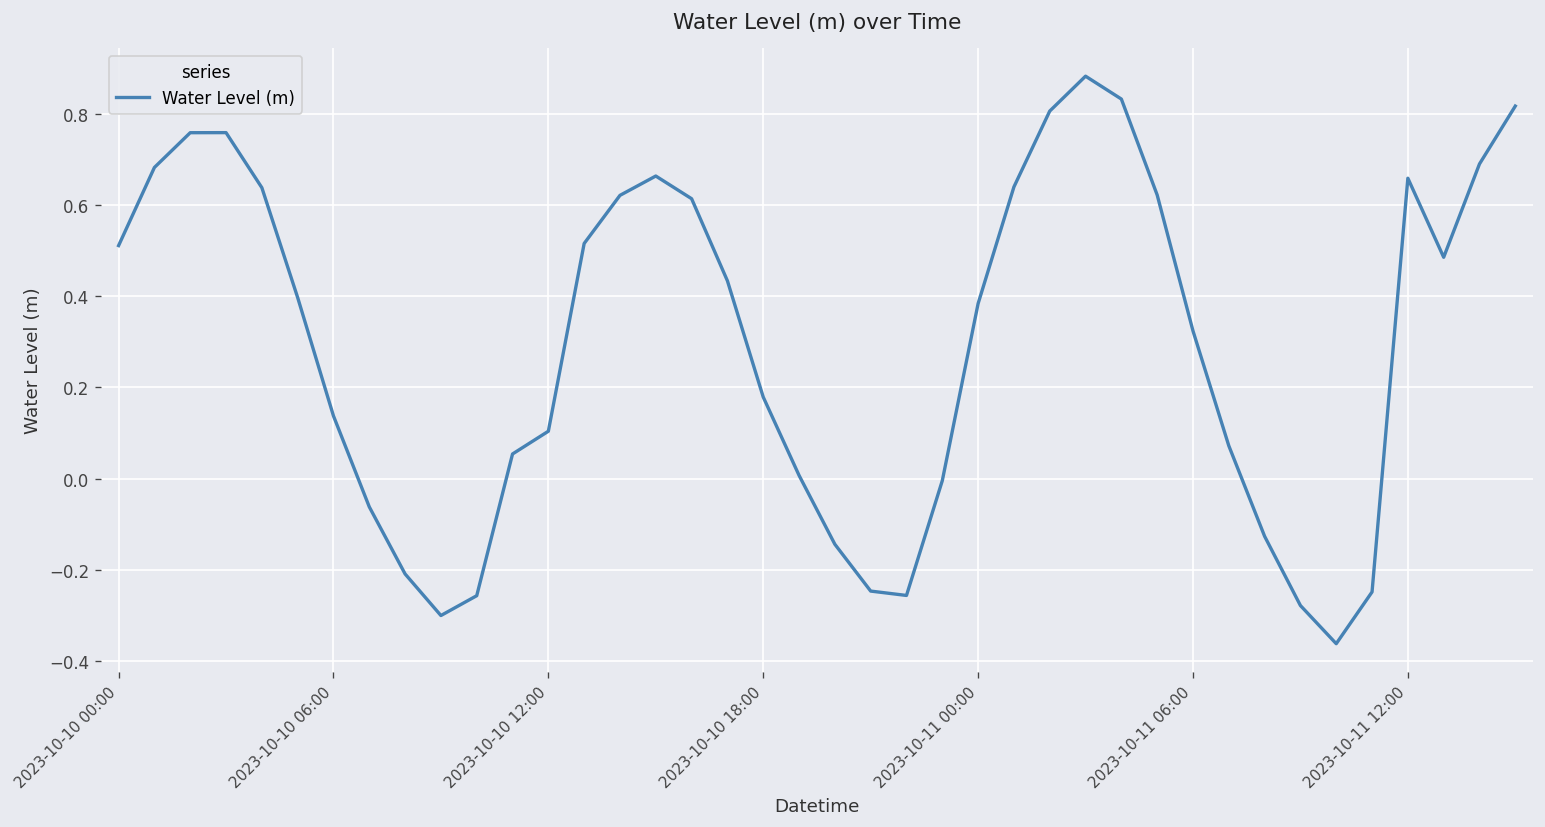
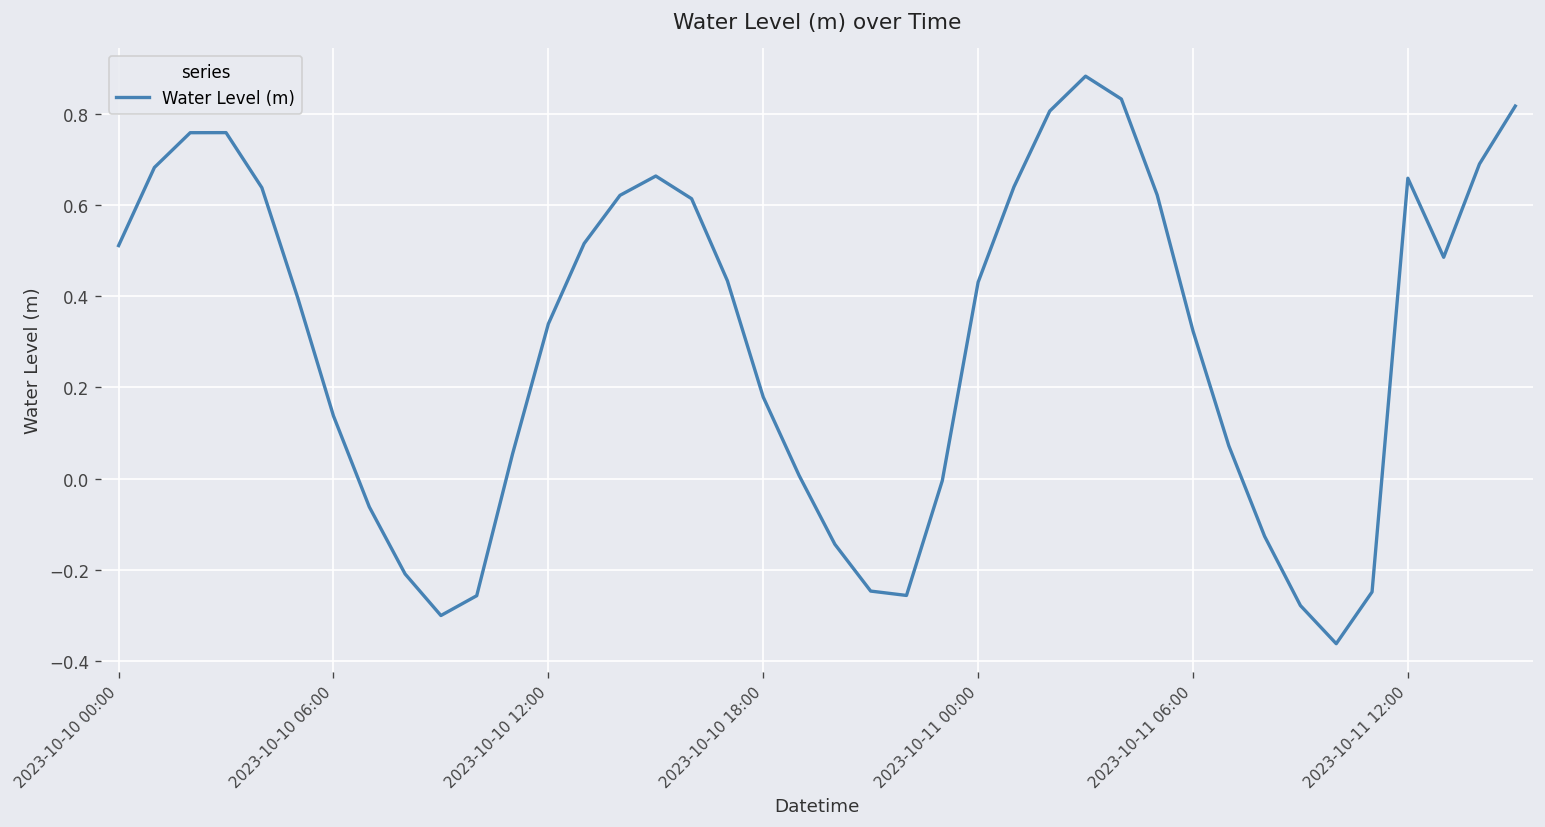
2023-10-10 12:00: 0.10 -> 0.34
2023-10-11 00:00: 0.38 -> 0.43
